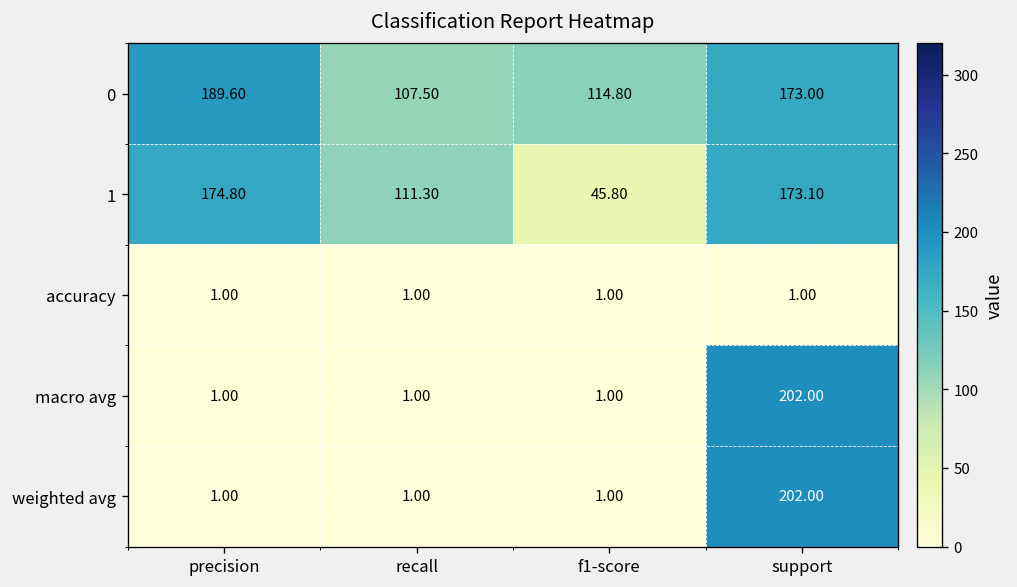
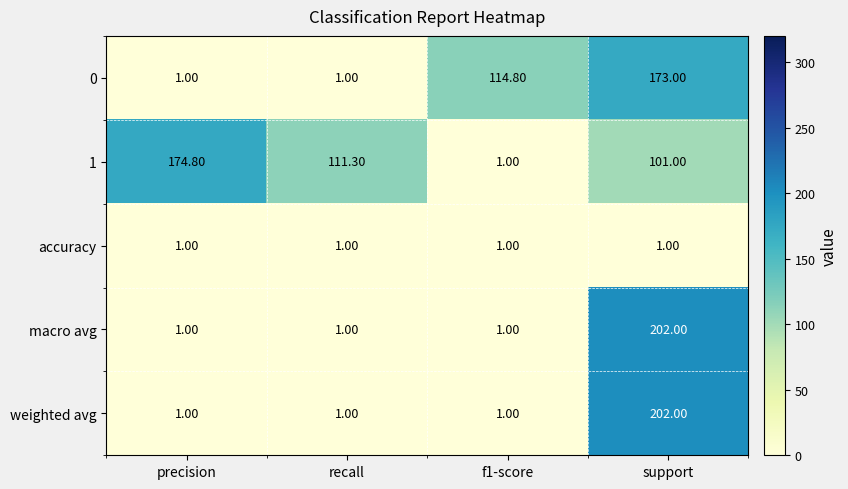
0, precision: 189.60 -> 1.00
0, recall: 107.50 -> 1.00
1, f1-score: 45.80 -> 1.00
1, support: 173.10 -> 101.00
